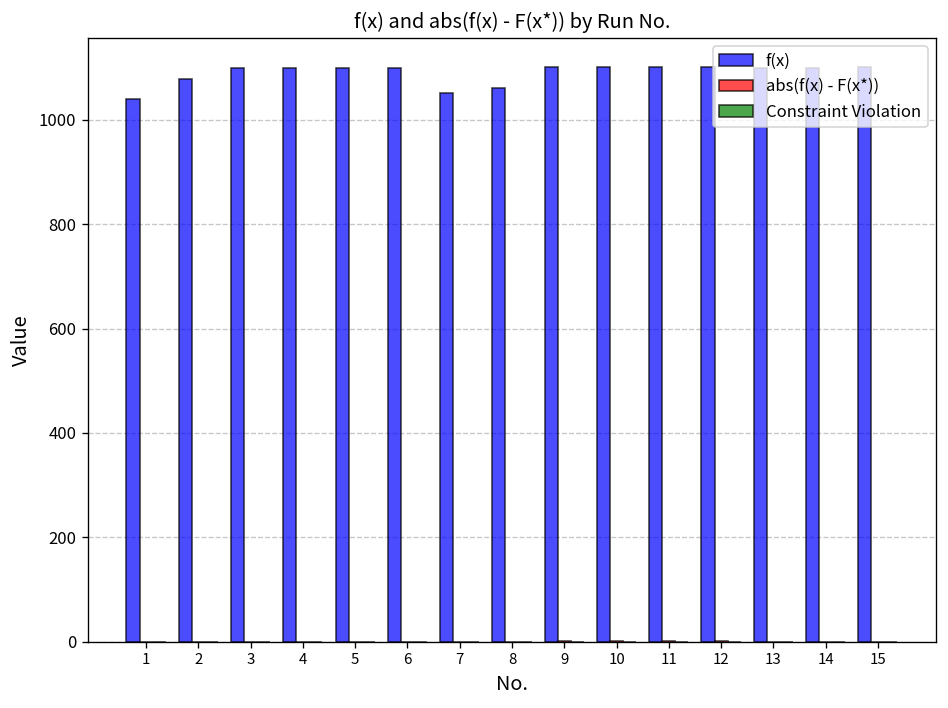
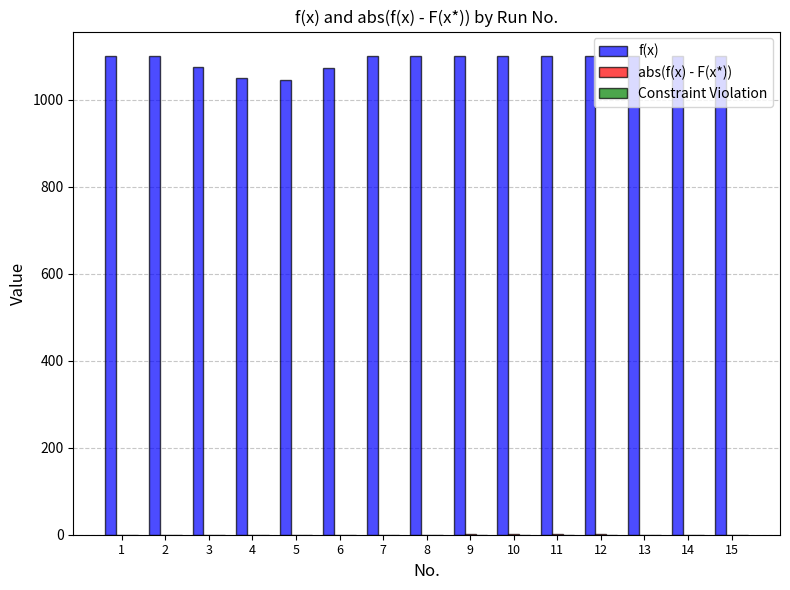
f(x), 1: 1040 -> 1100
f(x), 2: 1080 -> 1100
f(x), 3: 1100 -> 1080
f(x), 4: 1100 -> 1050
f(x), 5: 1100 -> 1050
f(x), 6: 1100 -> 1070
f(x), 7: 1050 -> 1100
f(x), 8: 1060 -> 1100
